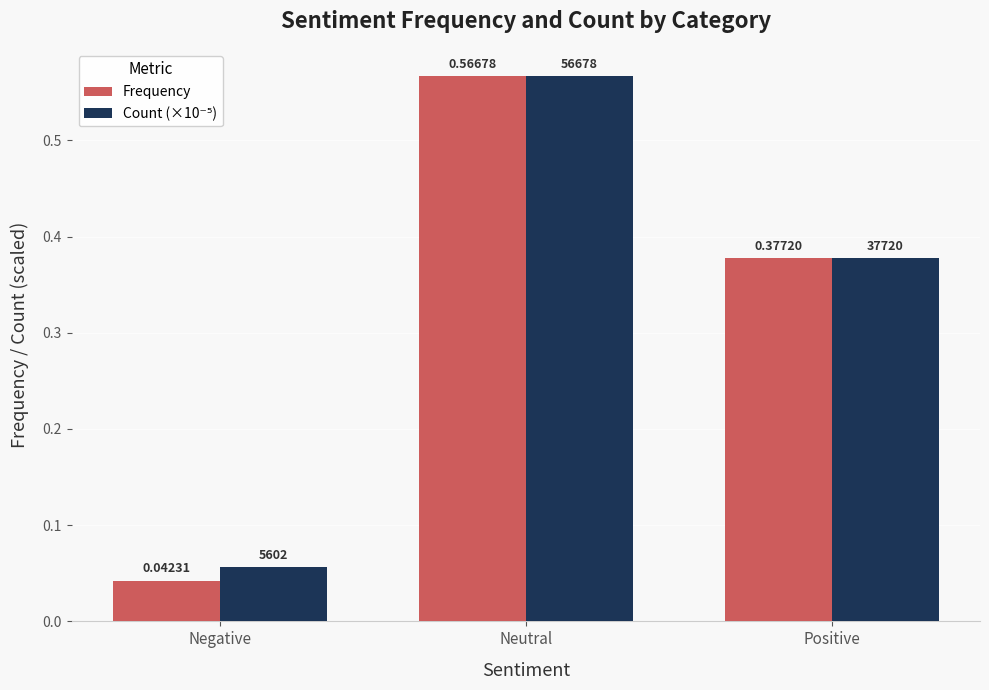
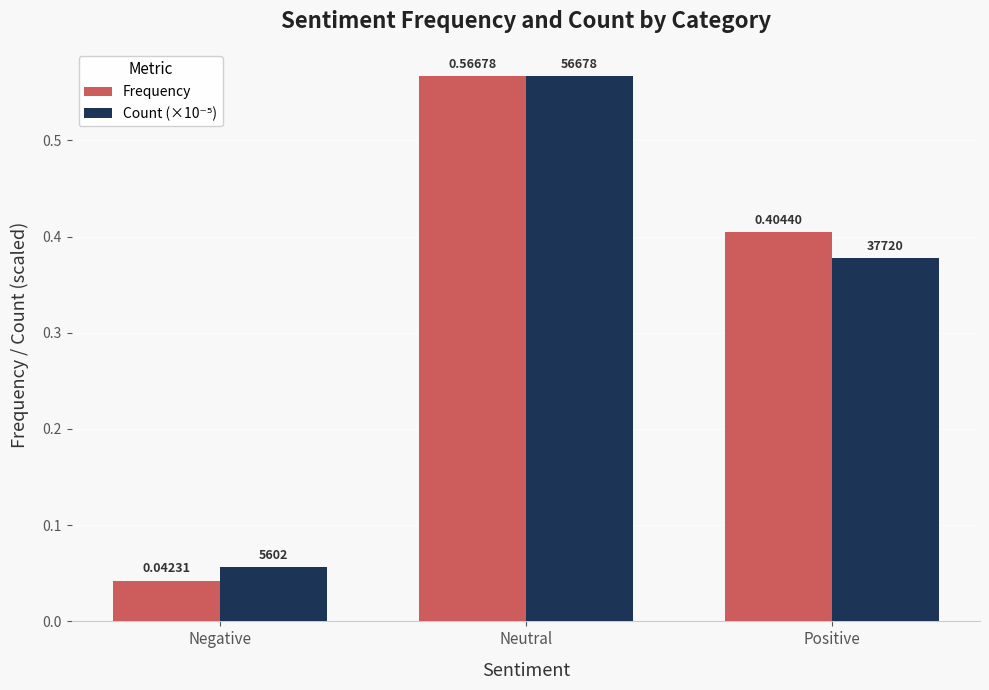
Frequency, Positive: 0.37720 -> 0.40440
